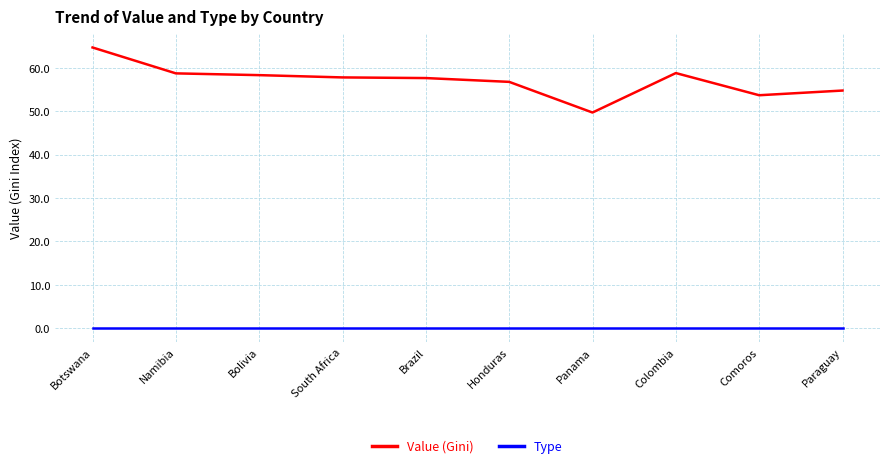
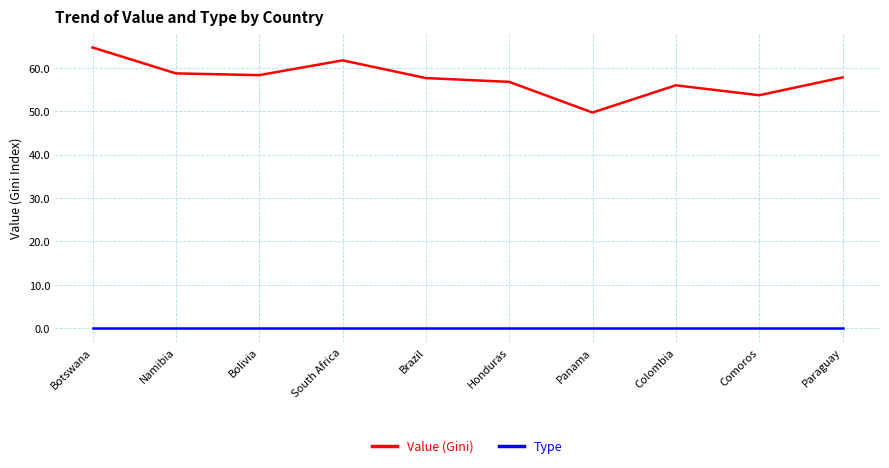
Value (Gini), South Africa: 58 -> 62
Value (Gini), Colombia: 59 -> 56
Value (Gini), Paraguay: 55 -> 58
